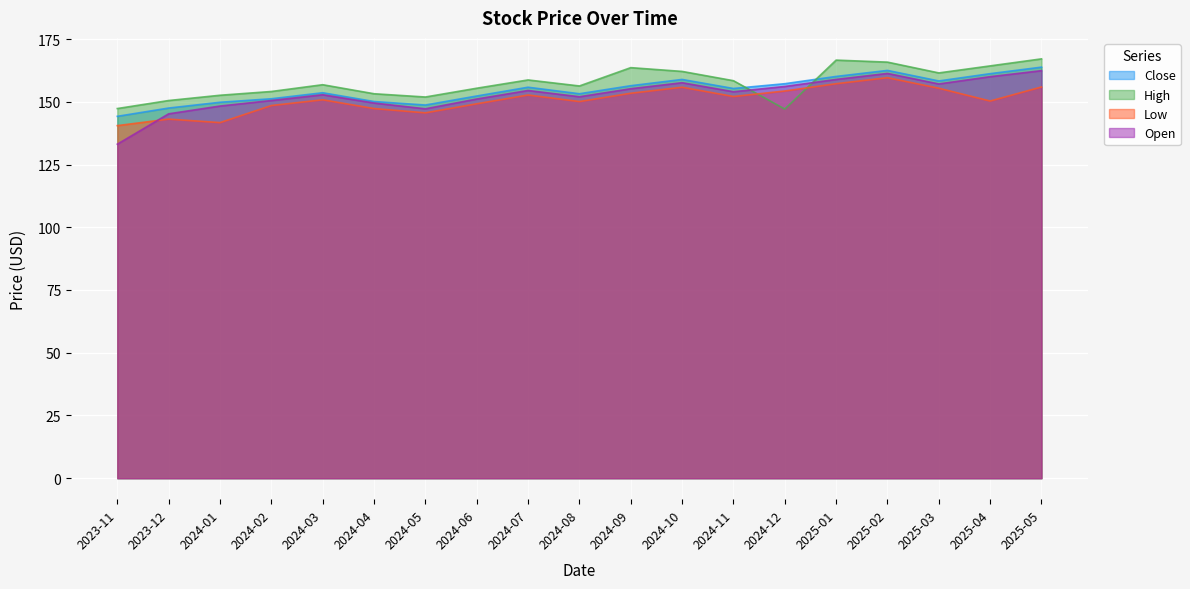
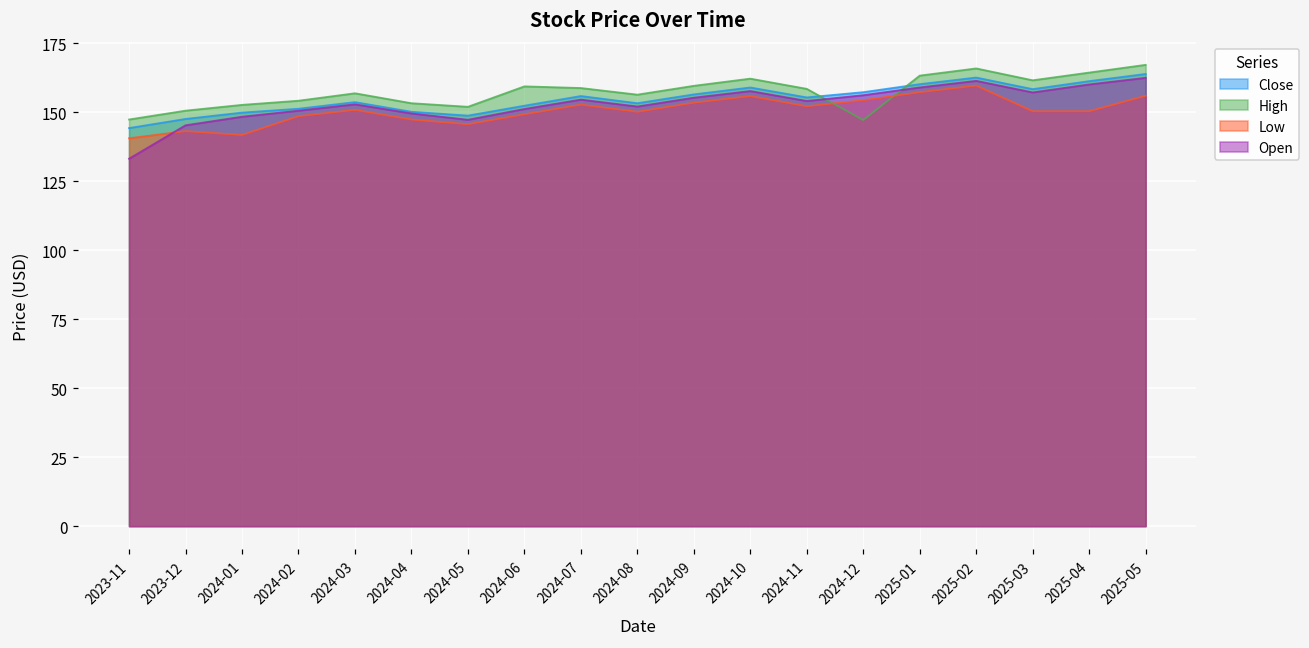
High, 2024-06: 155 -> 159
High, 2024-09: 164 -> 160
High, 2025-01: 167 -> 163
Low, 2025-03: 155 -> 150
